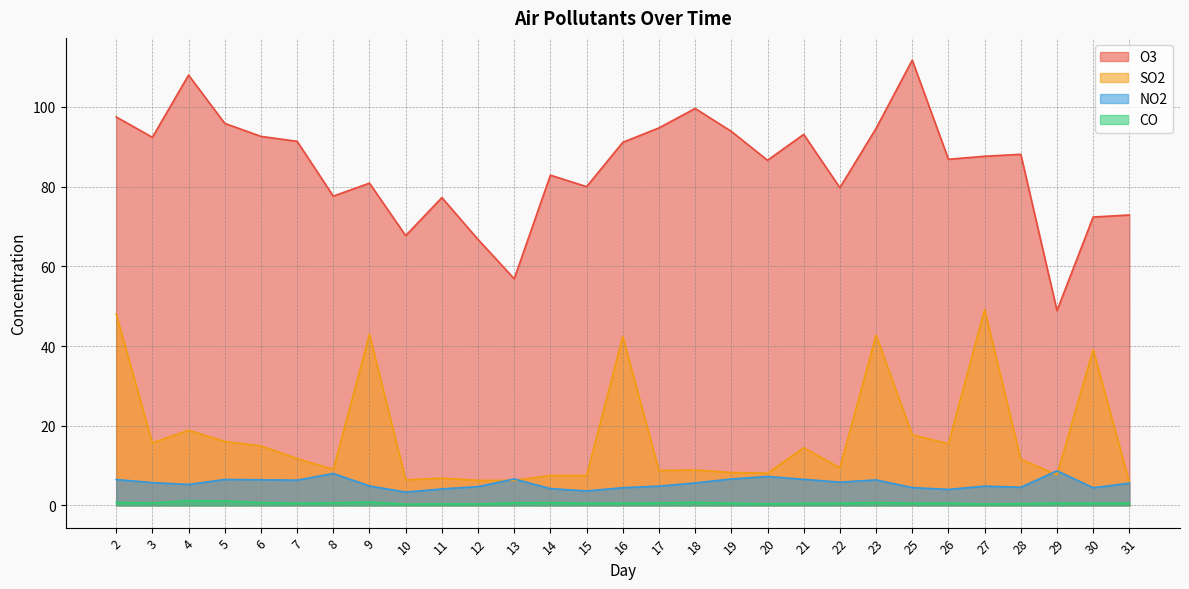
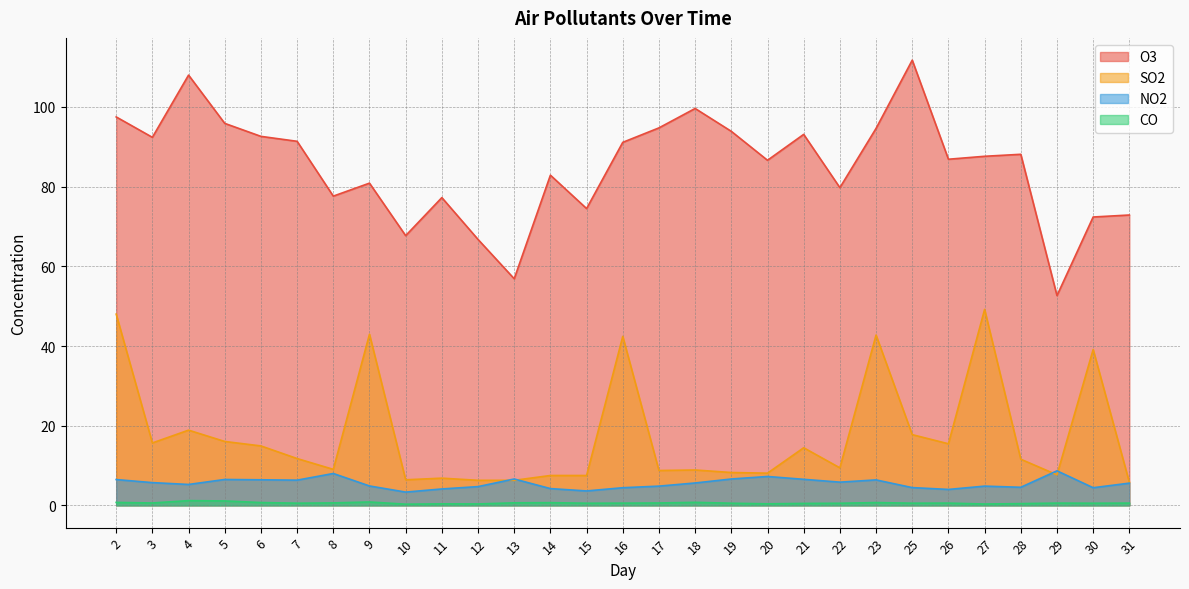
O3, 15: 80 -> 75
O3, 29: 49 -> 53
